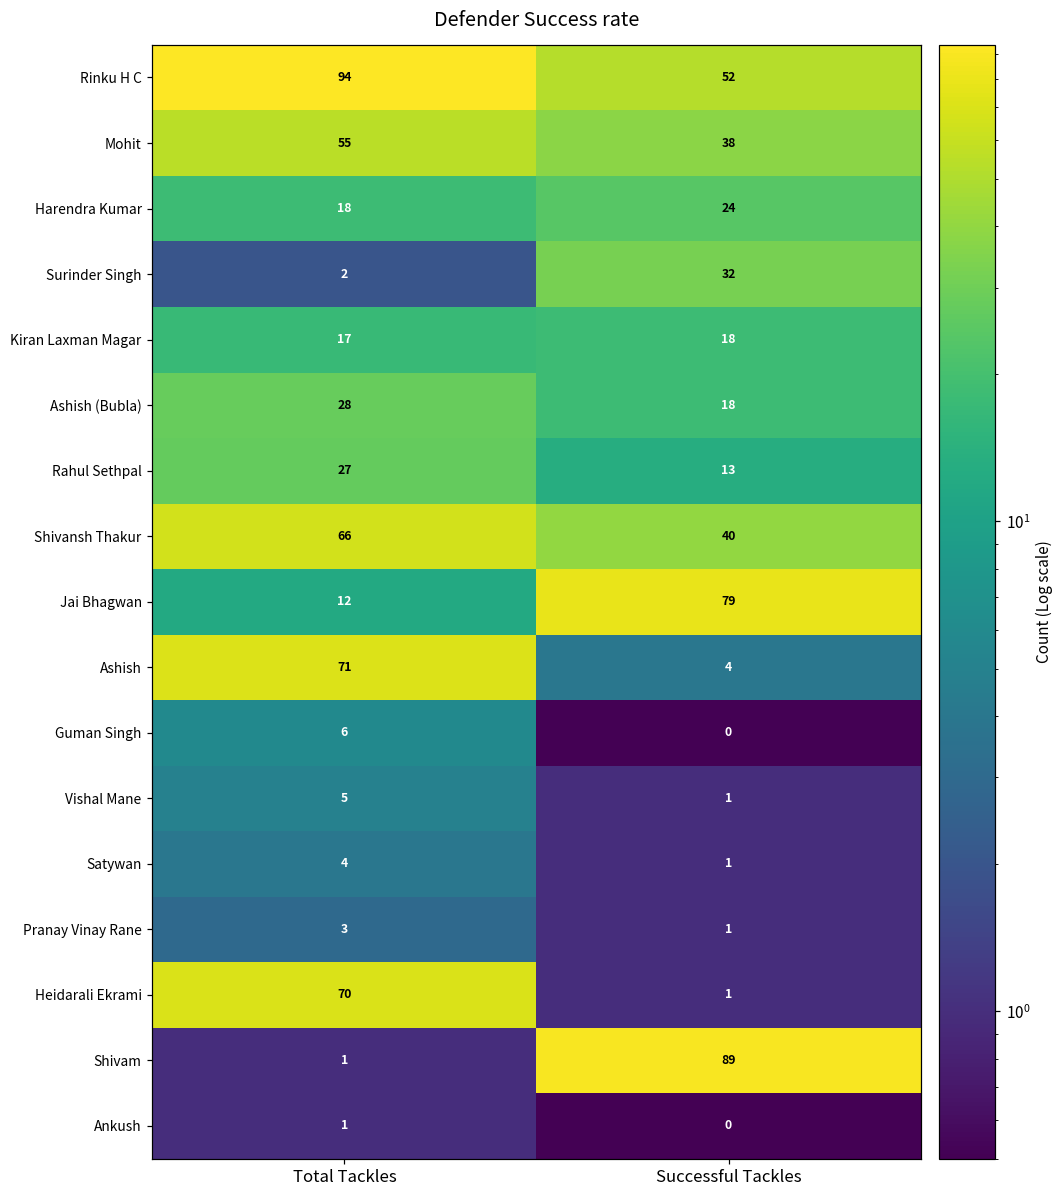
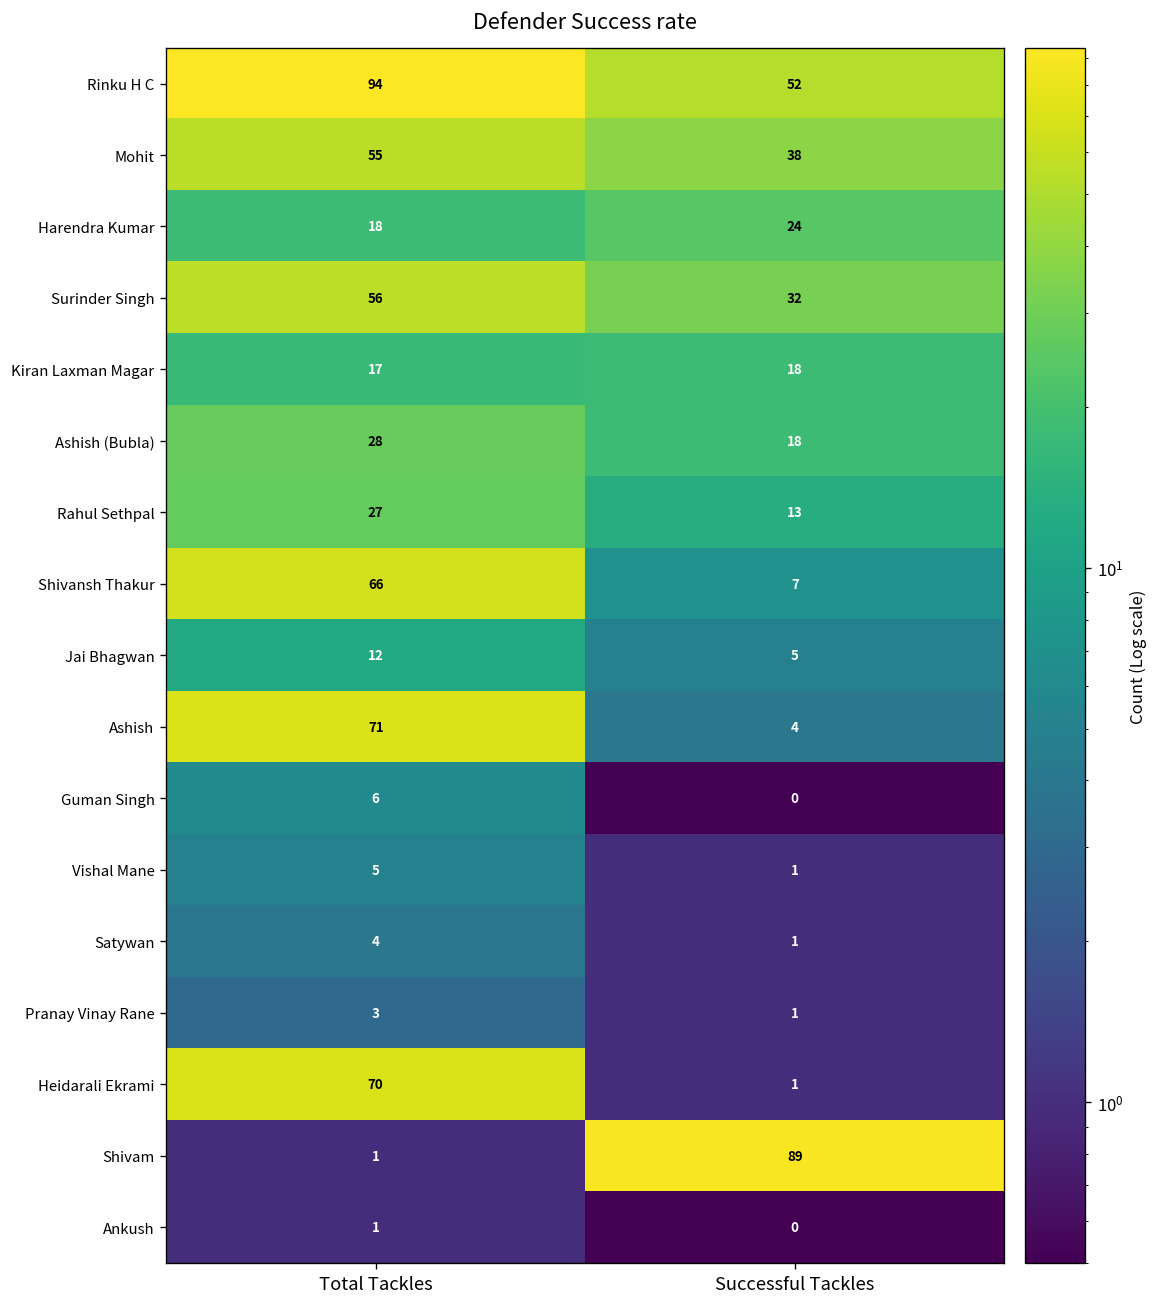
Surinder Singh, Total Tackles: 2 -> 56
Shivansh Thakur, Successful Tackles: 40 -> 7
Jai Bhagwan, Successful Tackles: 79 -> 5
